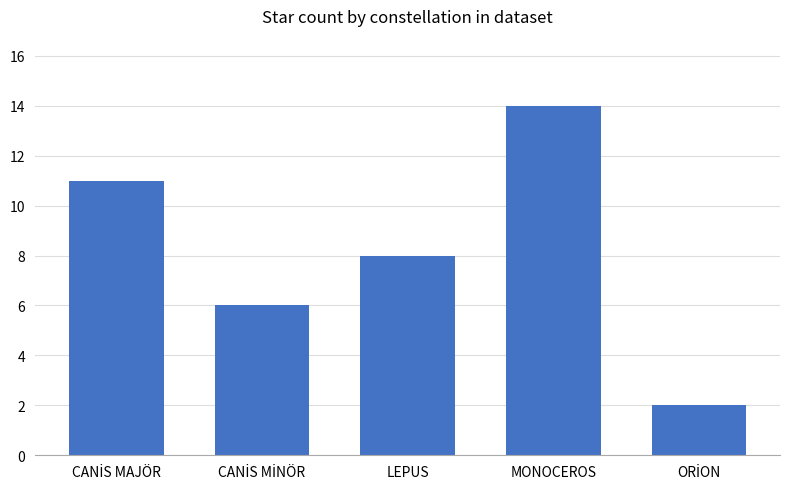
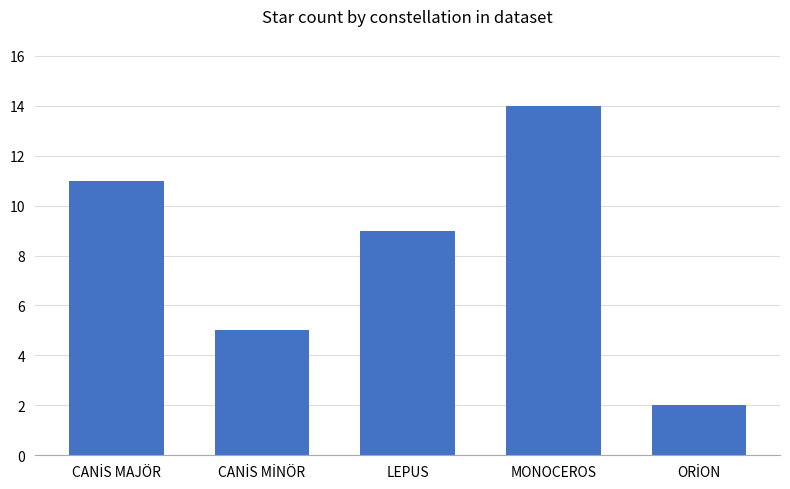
CANİS MİNÖR: 6 -> 5
LEPUS: 8 -> 9
